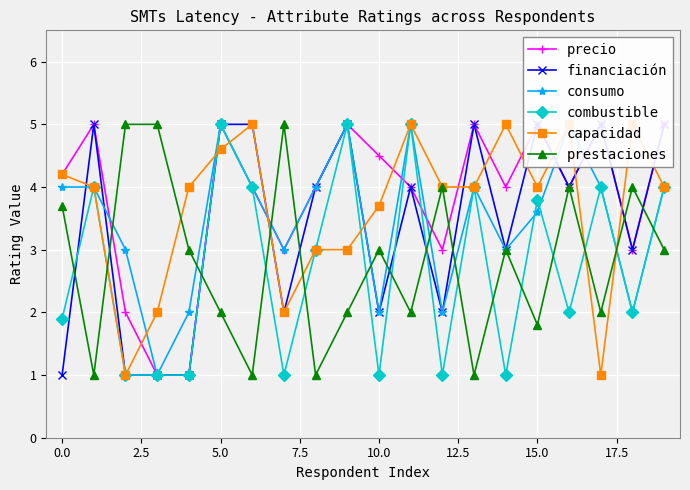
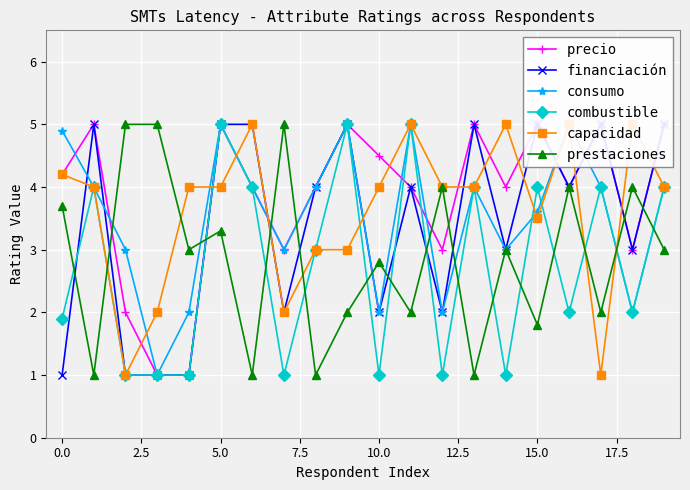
consumo, 0.0: 4.0 -> 4.9
capacidad, 5.0: 4.6 -> 4.0
prestaciones, 5.0: 2.0 -> 3.3
capacidad, 10.0: 3.7 -> 4.0
prestaciones, 10.0: 3.0 -> 2.8
combustible, 15.0: 3.8 -> 4.0
capacidad, 15.0: 4.0 -> 3.5
